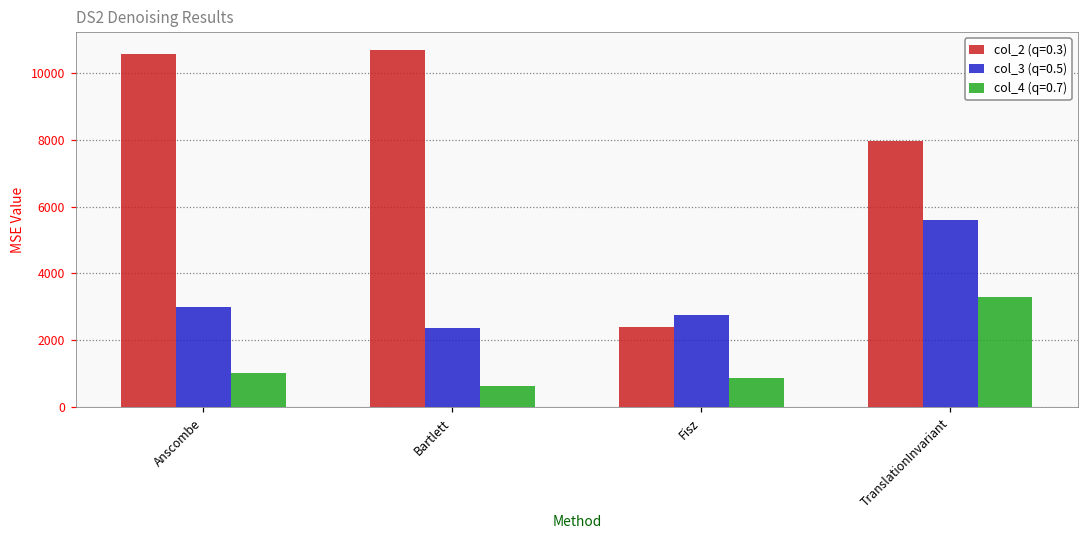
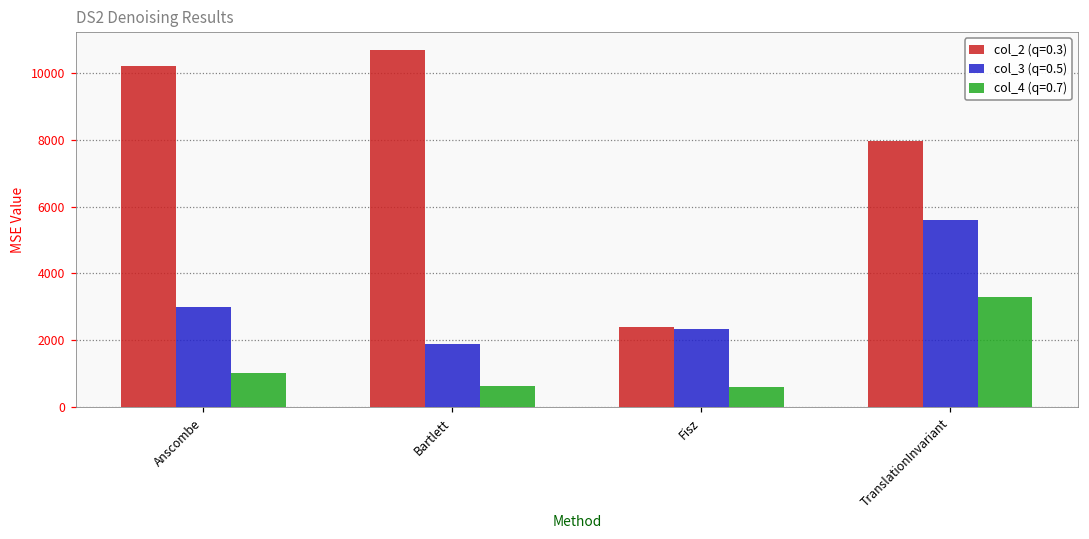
col_2 (q=0.3), Anscombe: 10600 -> 10200
col_3 (q=0.5), Bartlett: 2400 -> 1900
col_3 (q=0.5), Fisz: 2800 -> 2300
col_4 (q=0.7), Fisz: 900 -> 600
